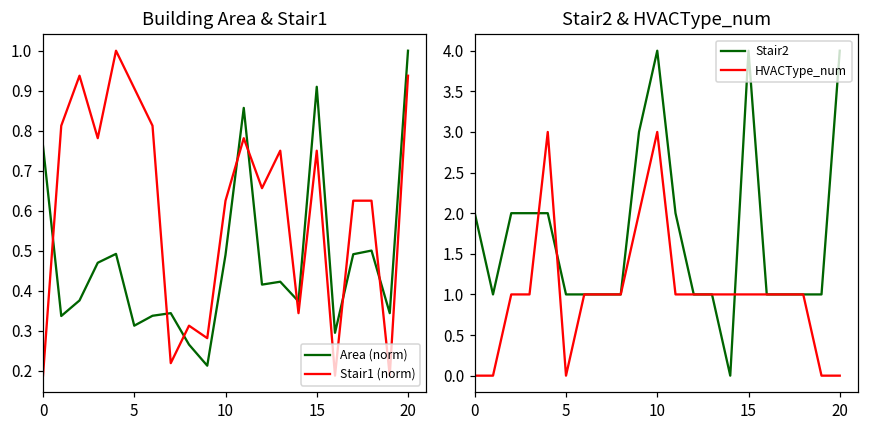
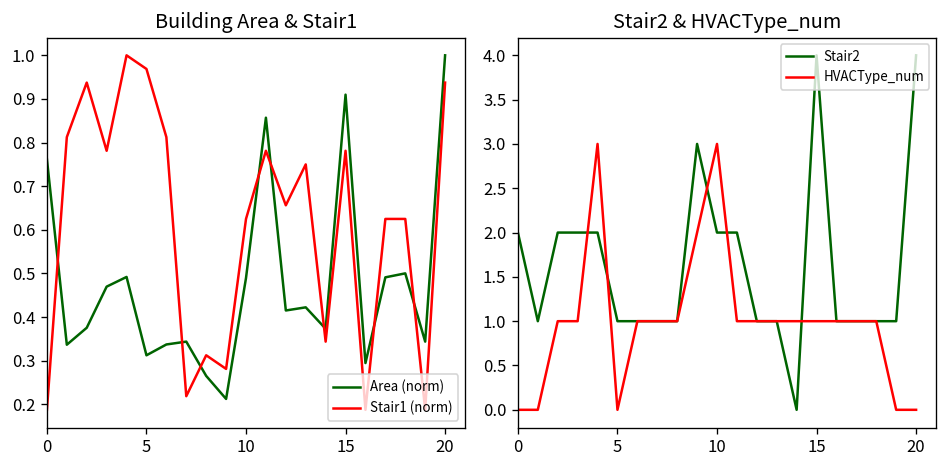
Building Area & Stair1, Stair1 (norm), 5: 0.91 -> 0.97
Building Area & Stair1, Stair1 (norm), 15: 0.75 -> 0.78
Stair2 & HVACType_num, Stair2, 10: 4 -> 2
